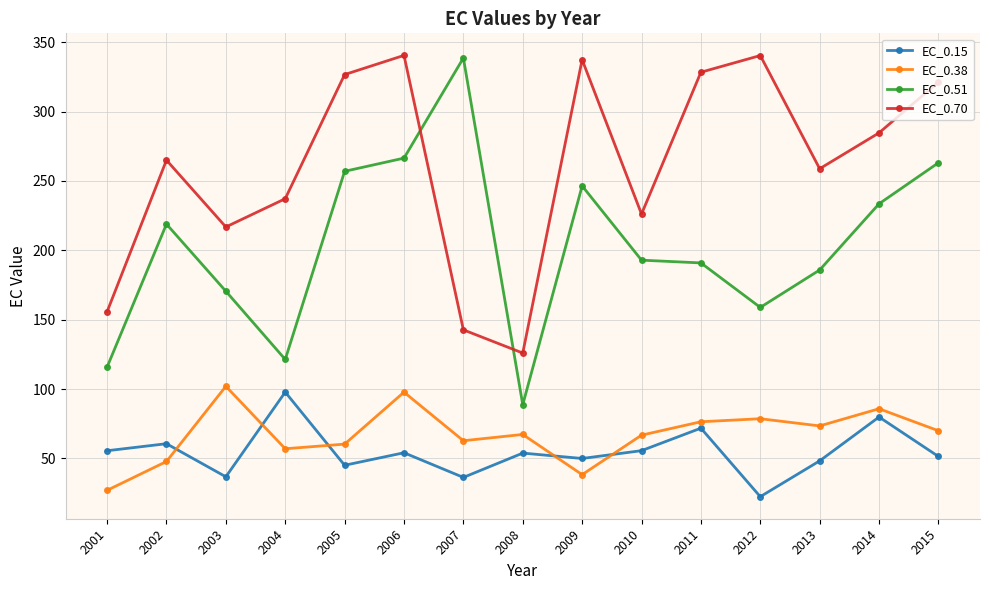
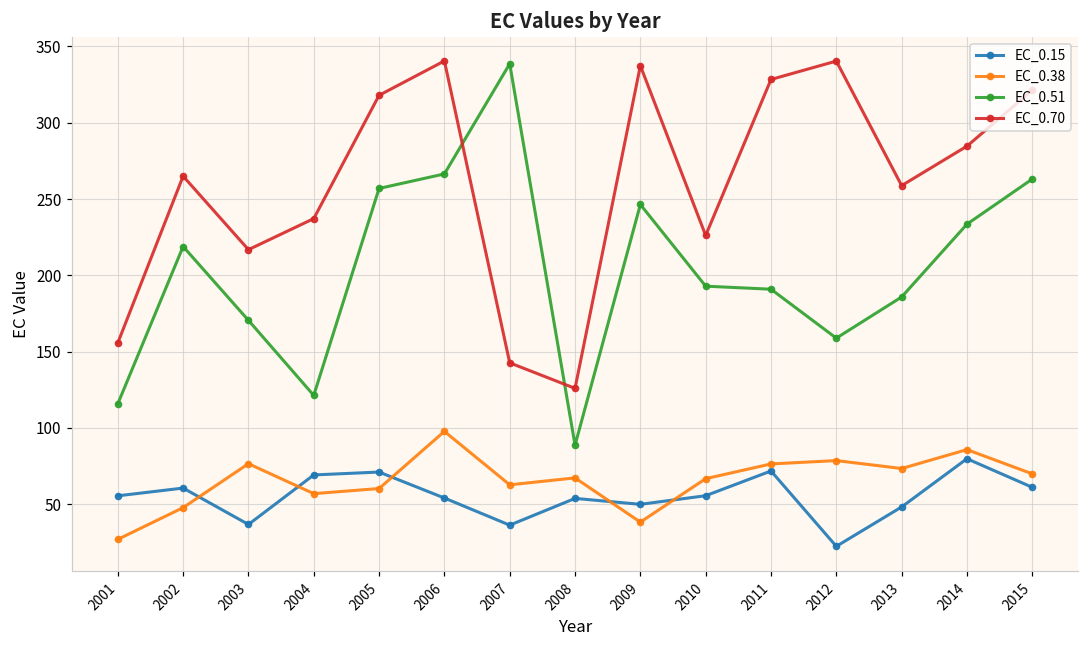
EC_0.38, 2003: 102 -> 77
EC_0.15, 2004: 98 -> 69
EC_0.15, 2005: 45 -> 71
EC_0.70, 2005: 327 -> 318
EC_0.15, 2015: 51 -> 61
